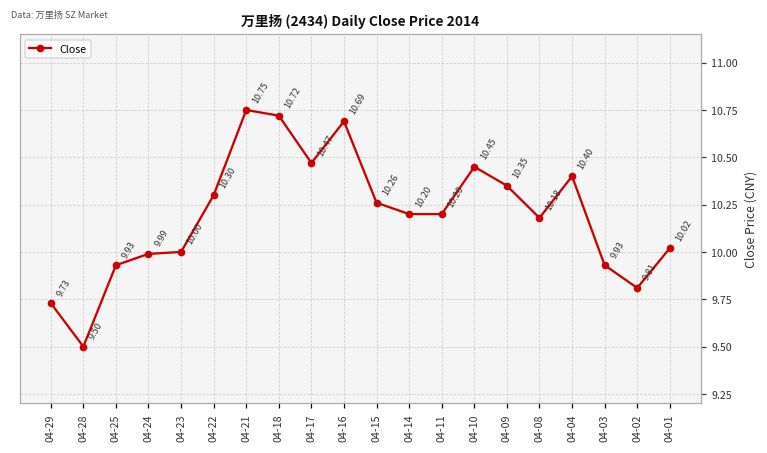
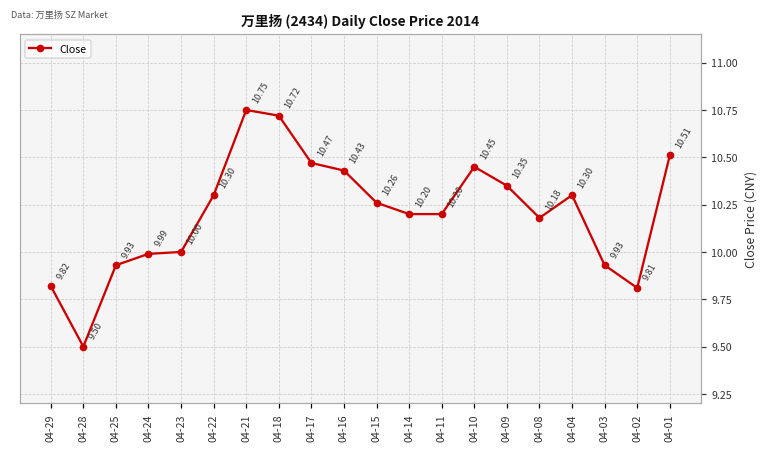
04-29: 9.73 -> 9.82
04-16: 10.69 -> 10.43
04-04: 10.40 -> 10.30
04-01: 10.02 -> 10.51
